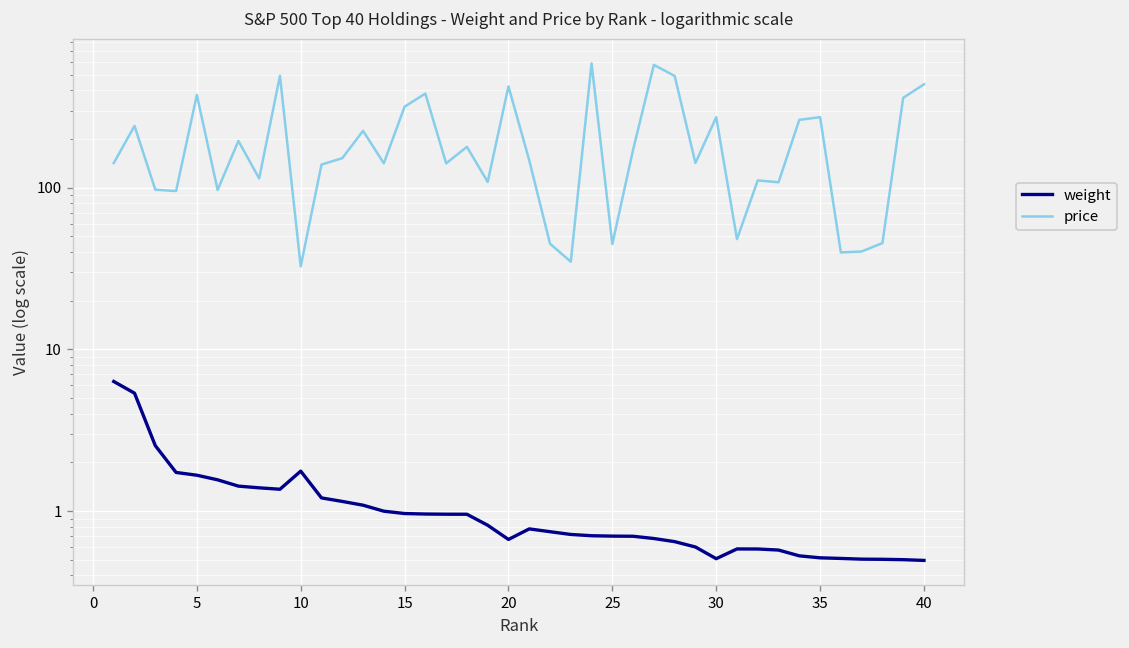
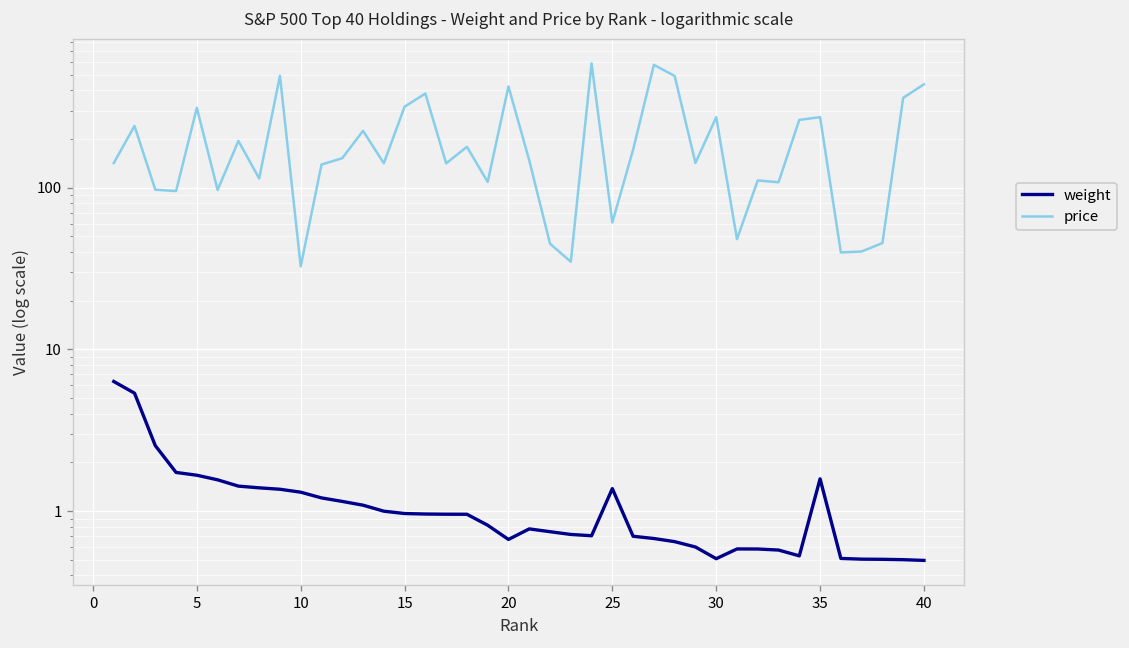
price, 5: 380 -> 310
weight, 10: 1.8 -> 1.3
weight, 25: 0.7 -> 1.4
price, 25: 45 -> 60
weight, 35: 0.51 -> 1.6
